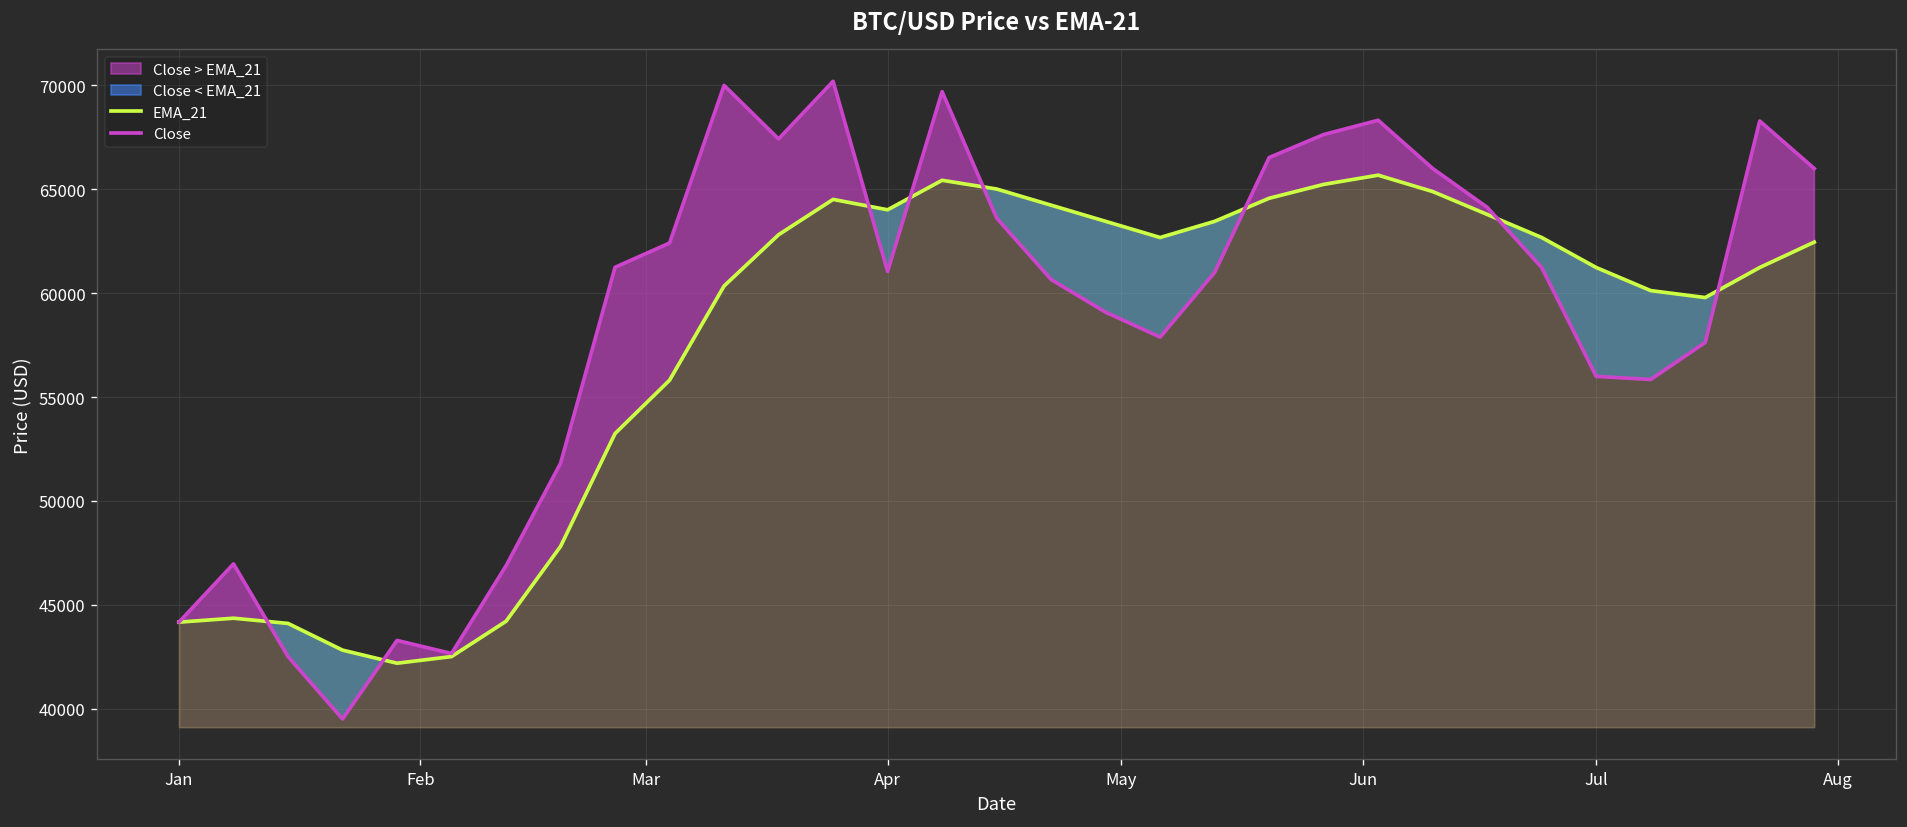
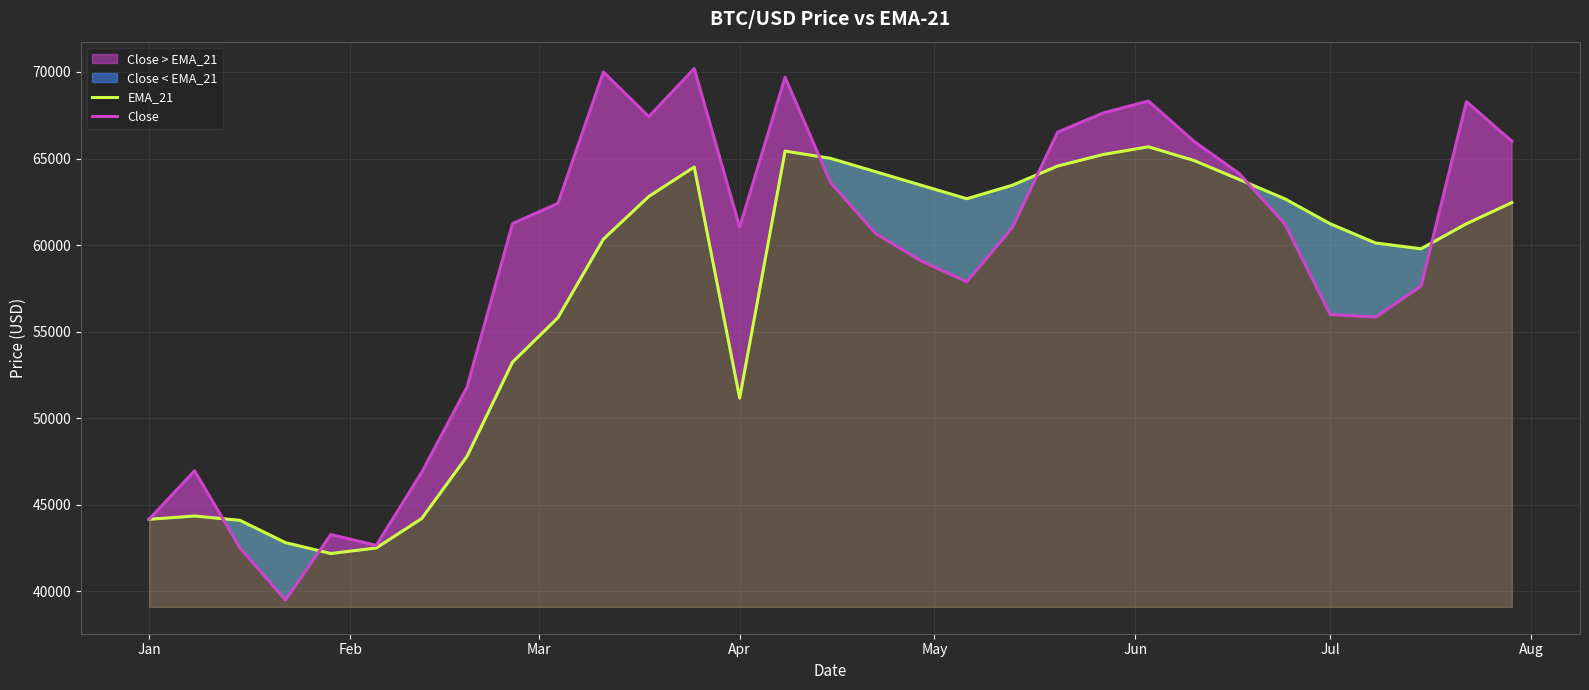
EMA_21, Apr: 64000 -> 51200
